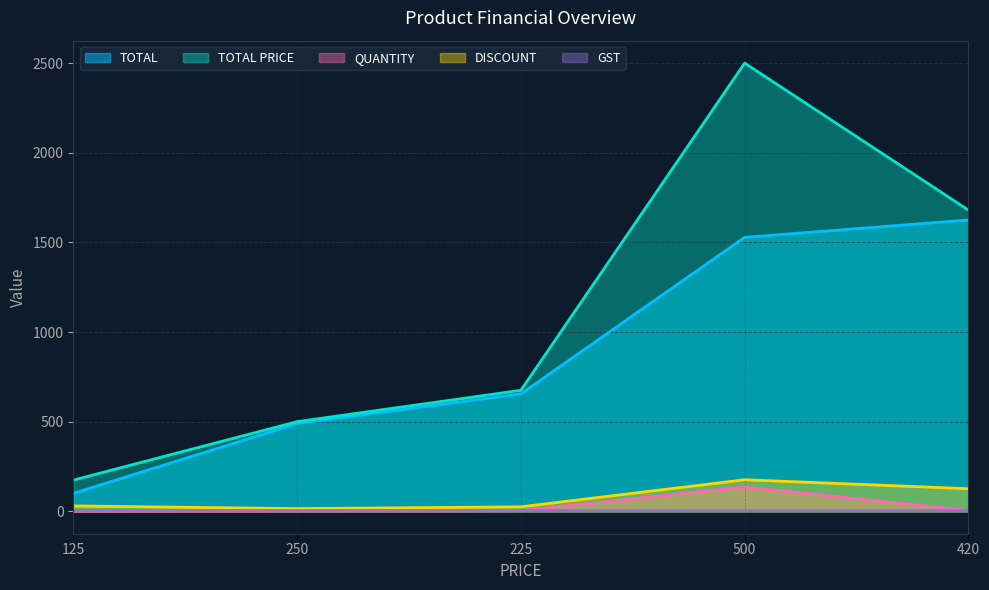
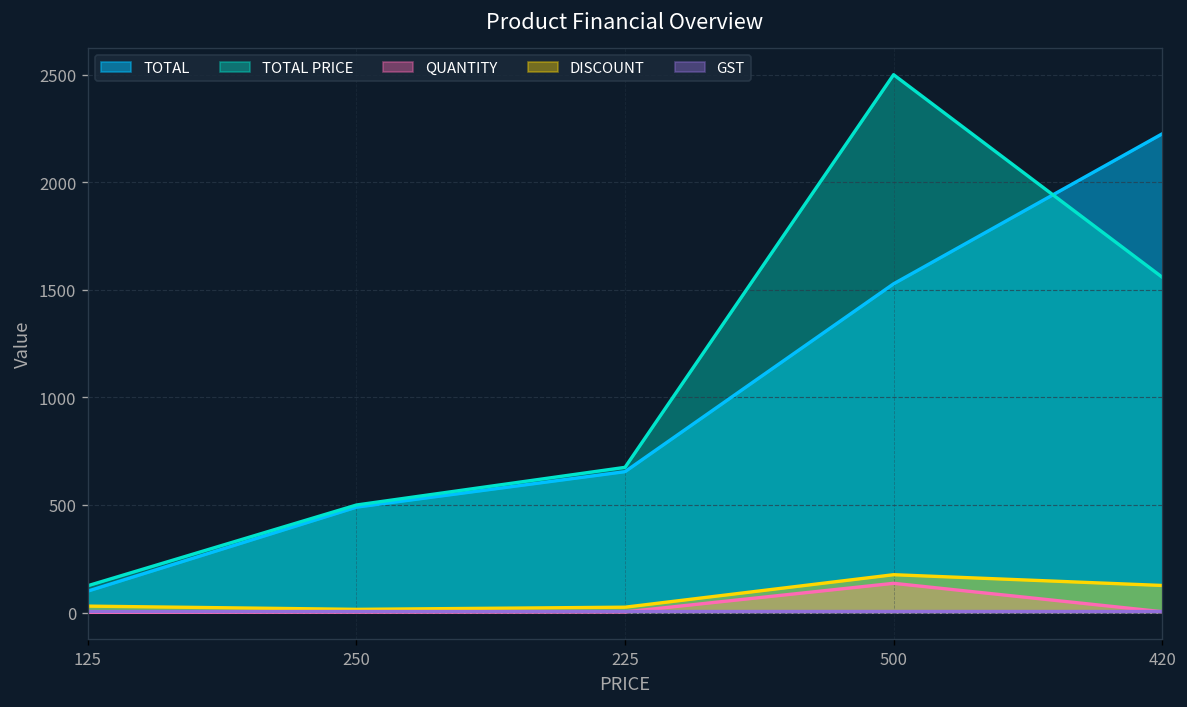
TOTAL PRICE, 125: 170 -> 130
TOTAL, 420: 1630 -> 2230
TOTAL PRICE, 420: 1680 -> 1560
